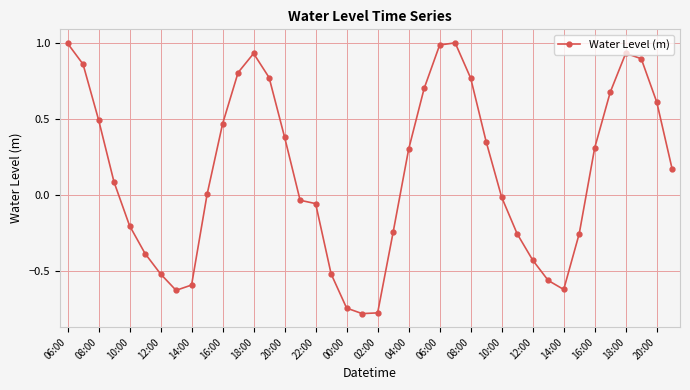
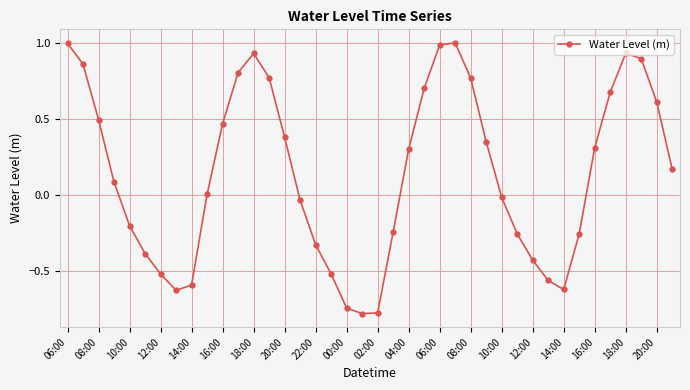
22:00: -0.06 -> -0.33
